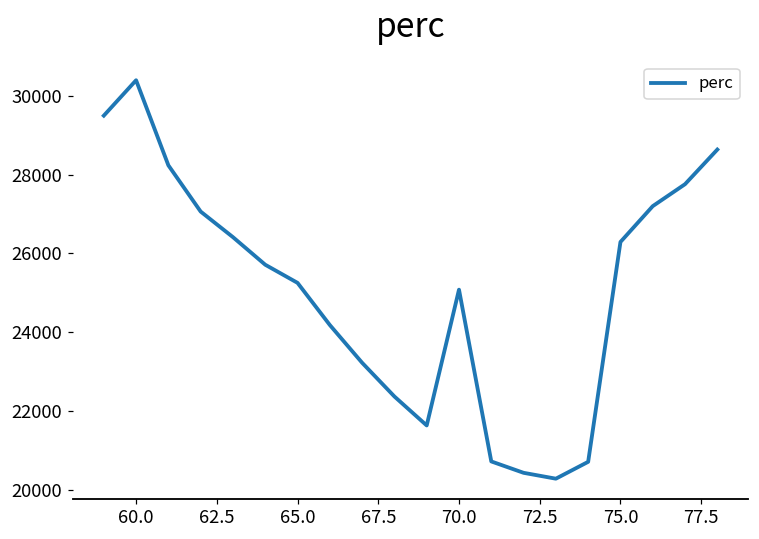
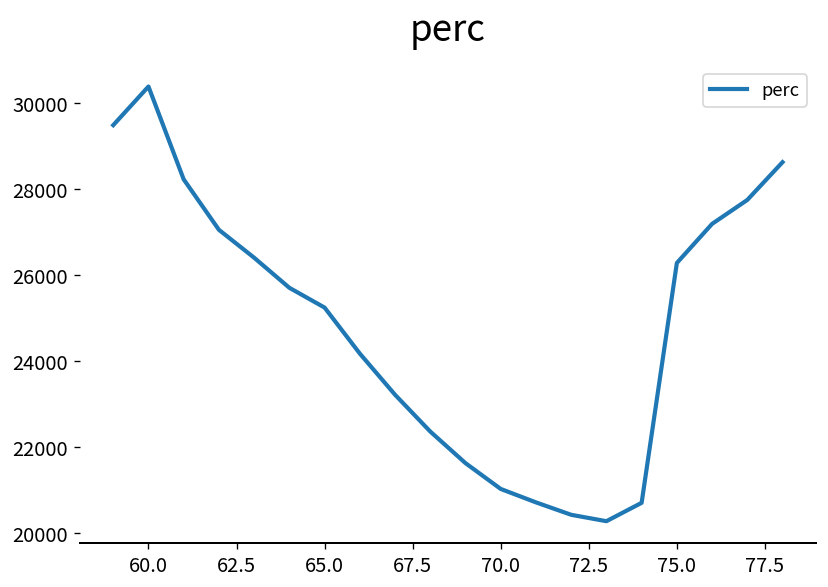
70.0: 25100 -> 21000
